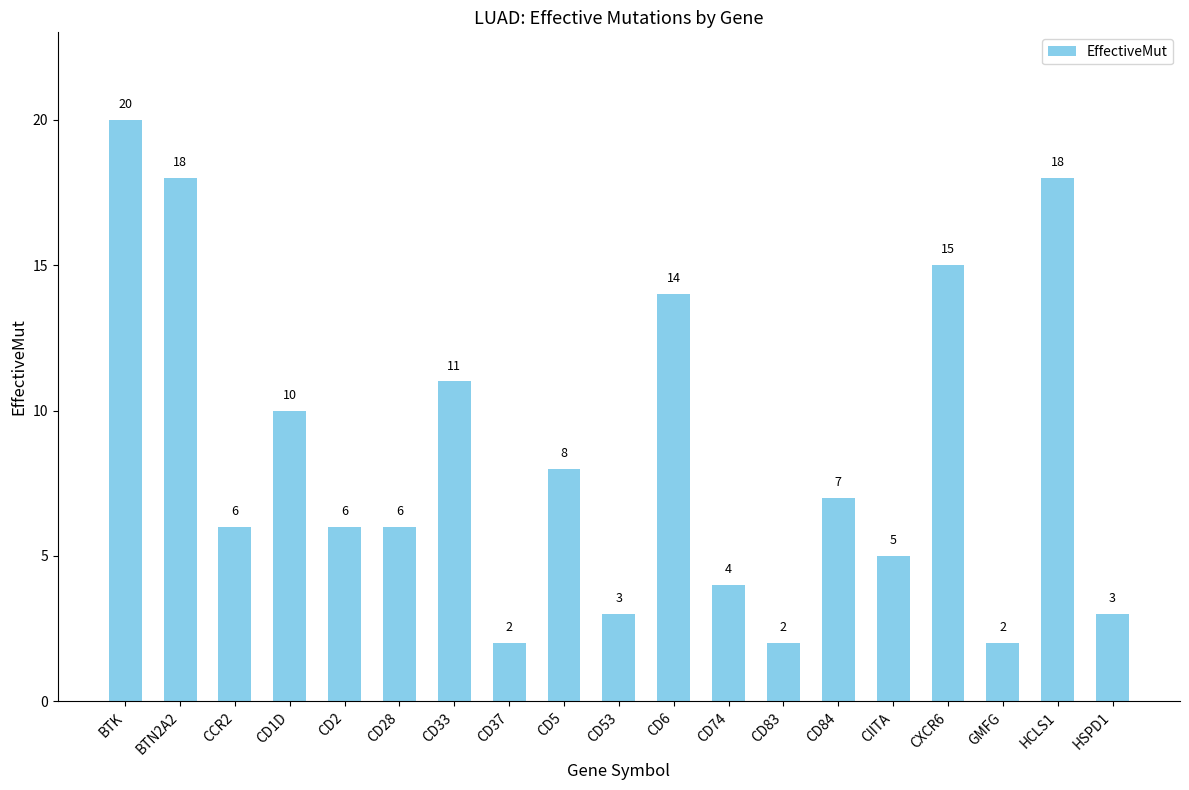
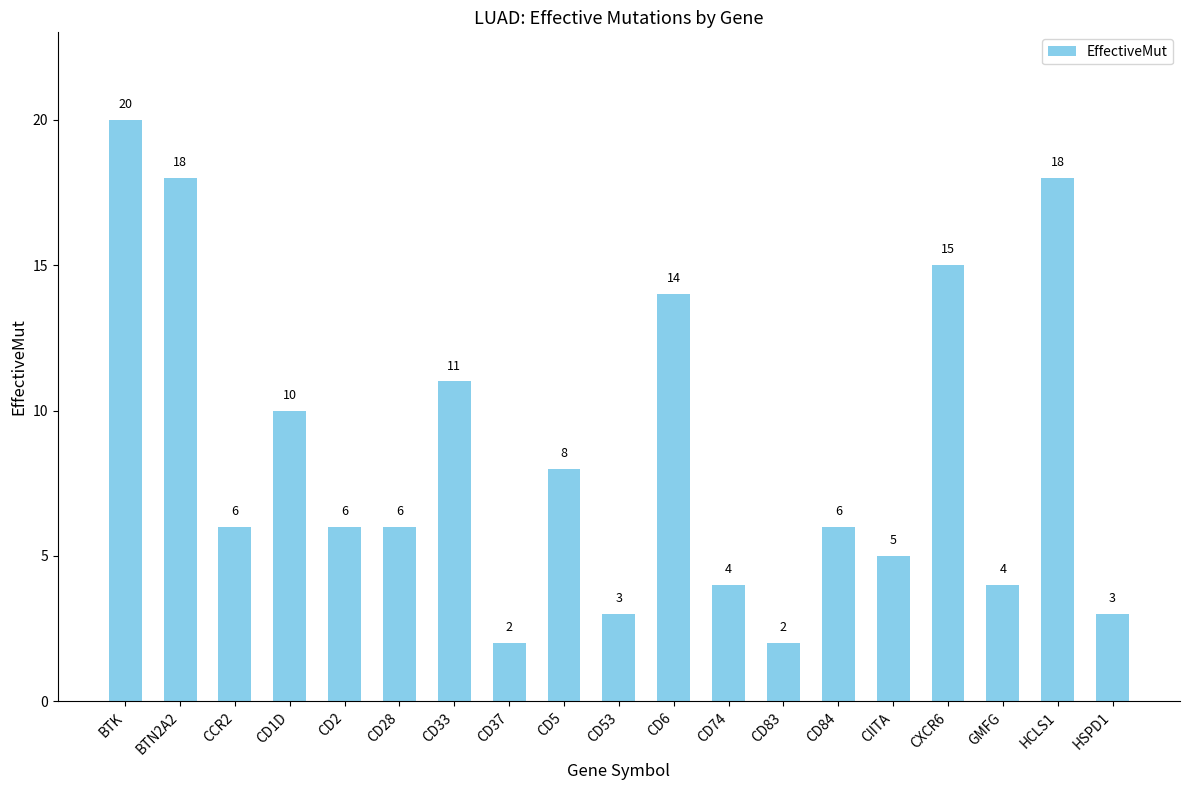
CD84: 7 -> 6
GMFG: 2 -> 4
